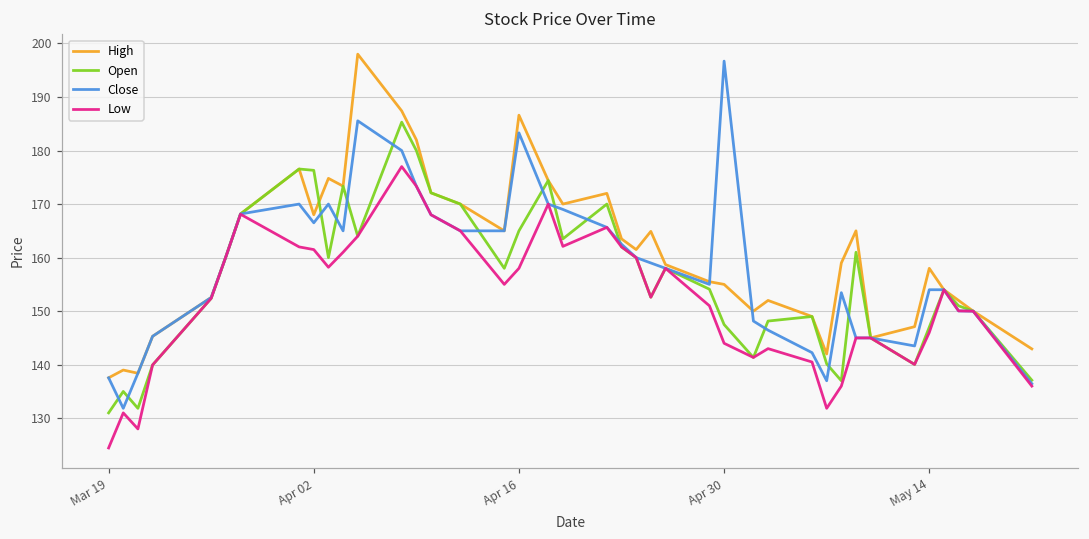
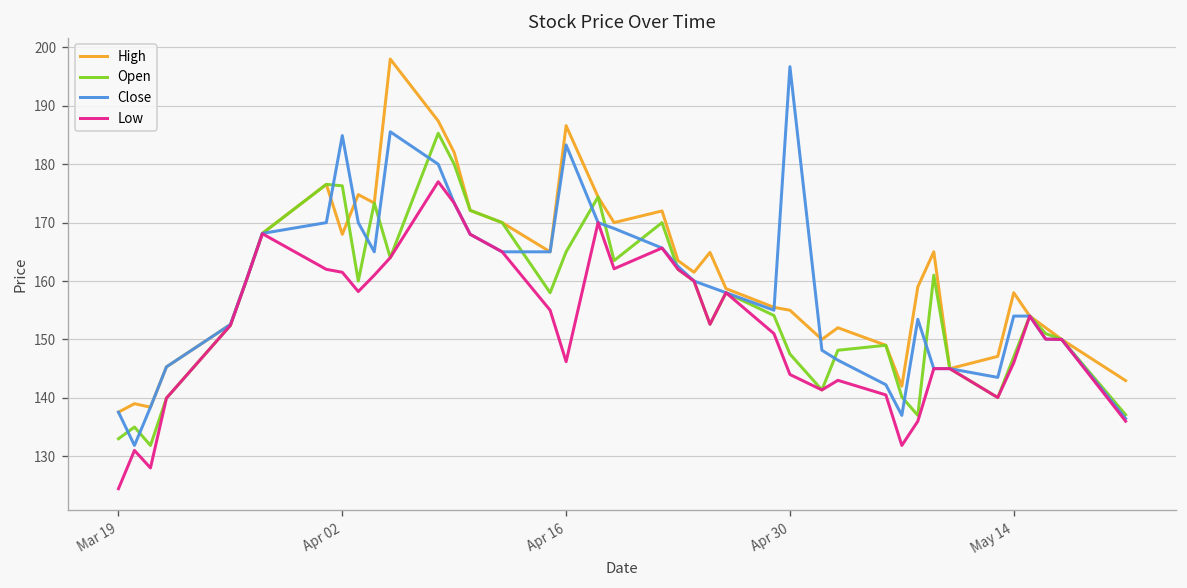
Open, Mar 19: 131 -> 133
Close, Apr 02: 167 -> 185
Low, Apr 16: 158 -> 146
